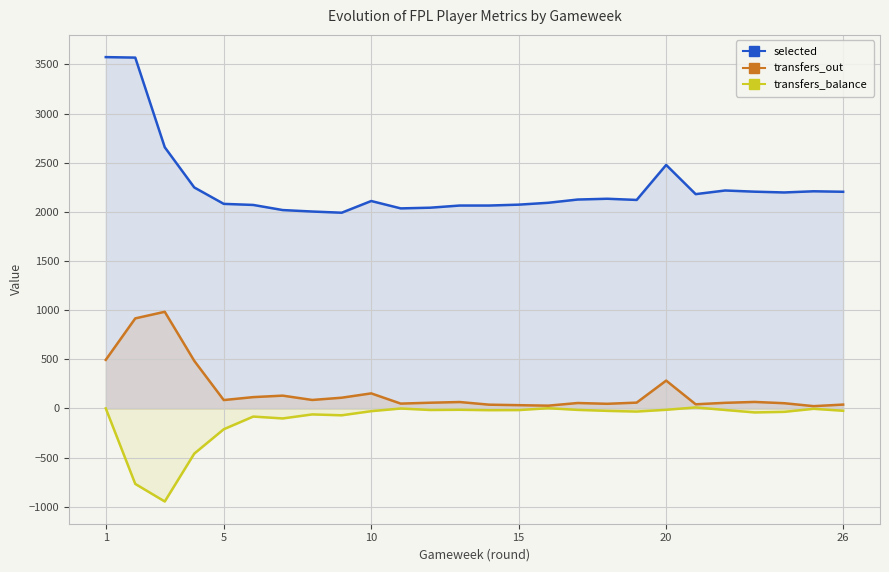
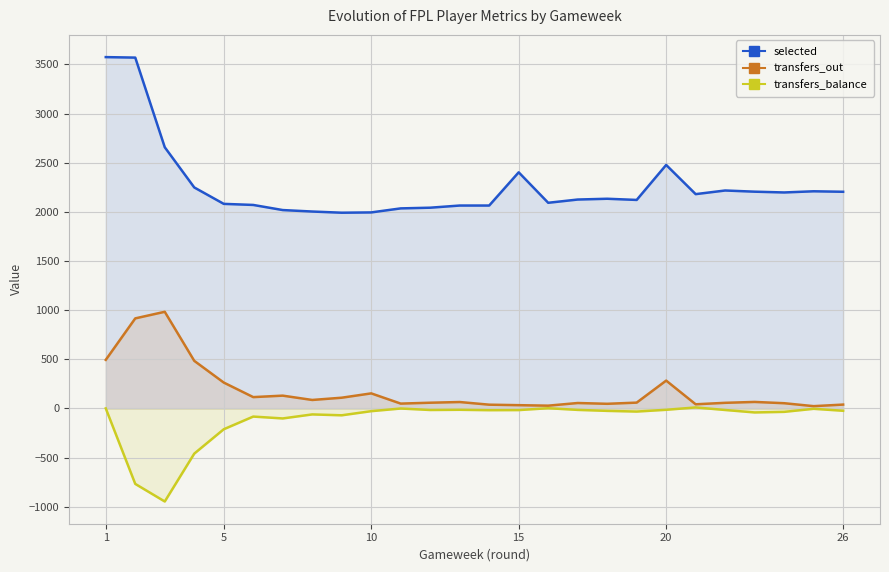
transfers_out, 5: 100 -> 300
selected, 10: 2100 -> 2000
selected, 15: 2100 -> 2400
